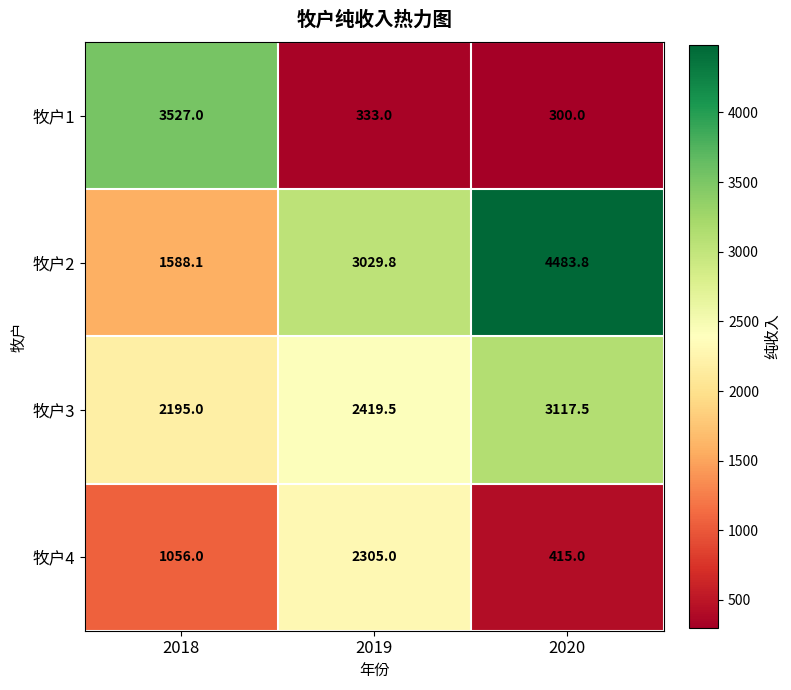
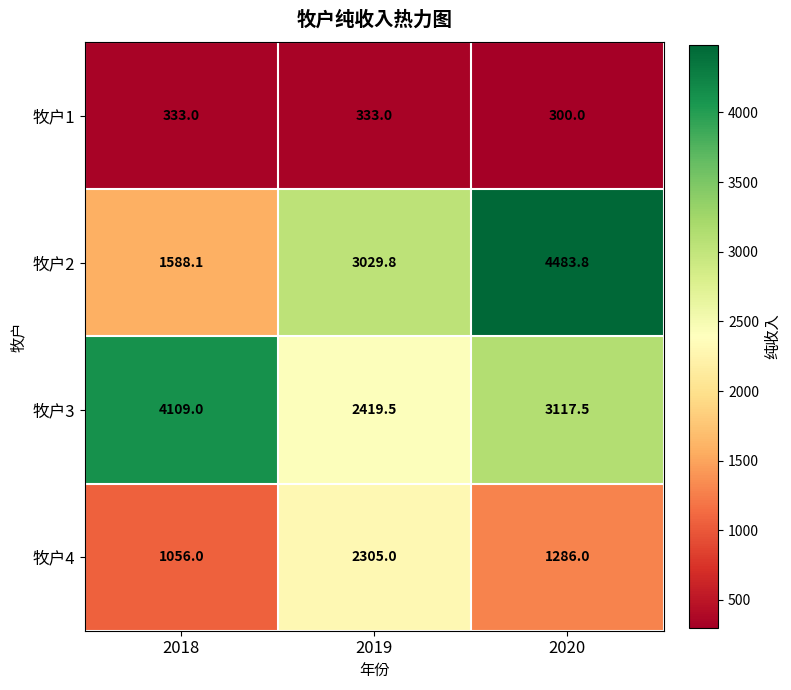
牧户1, 2018: 3527.0 -> 333.0
牧户3, 2018: 2195.0 -> 4109.0
牧户4, 2020: 415.0 -> 1286.0
